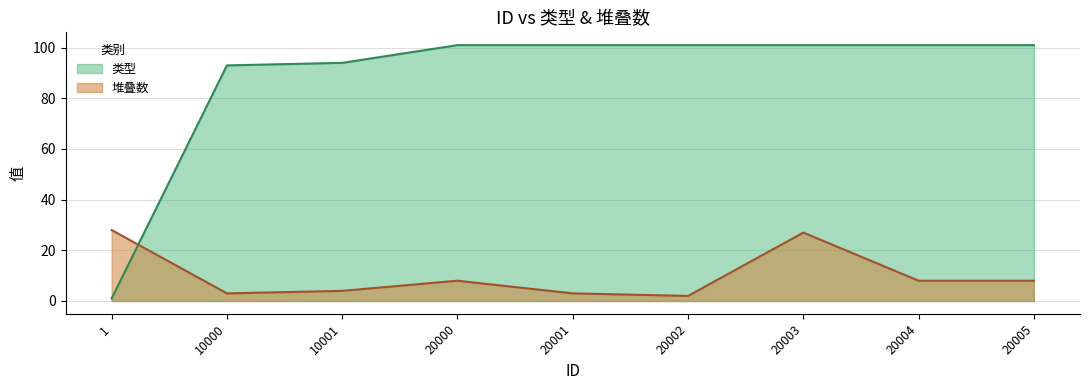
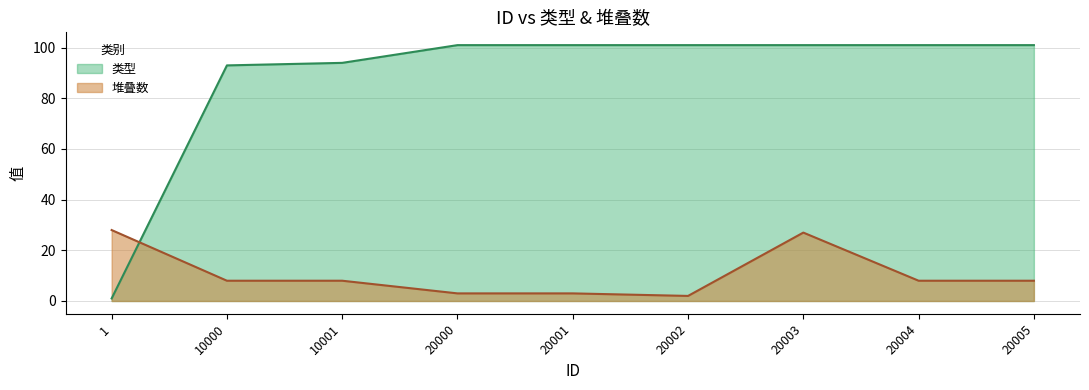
堆叠数, 10000: 3 -> 8
堆叠数, 10001: 4 -> 8
堆叠数, 20000: 8 -> 3
